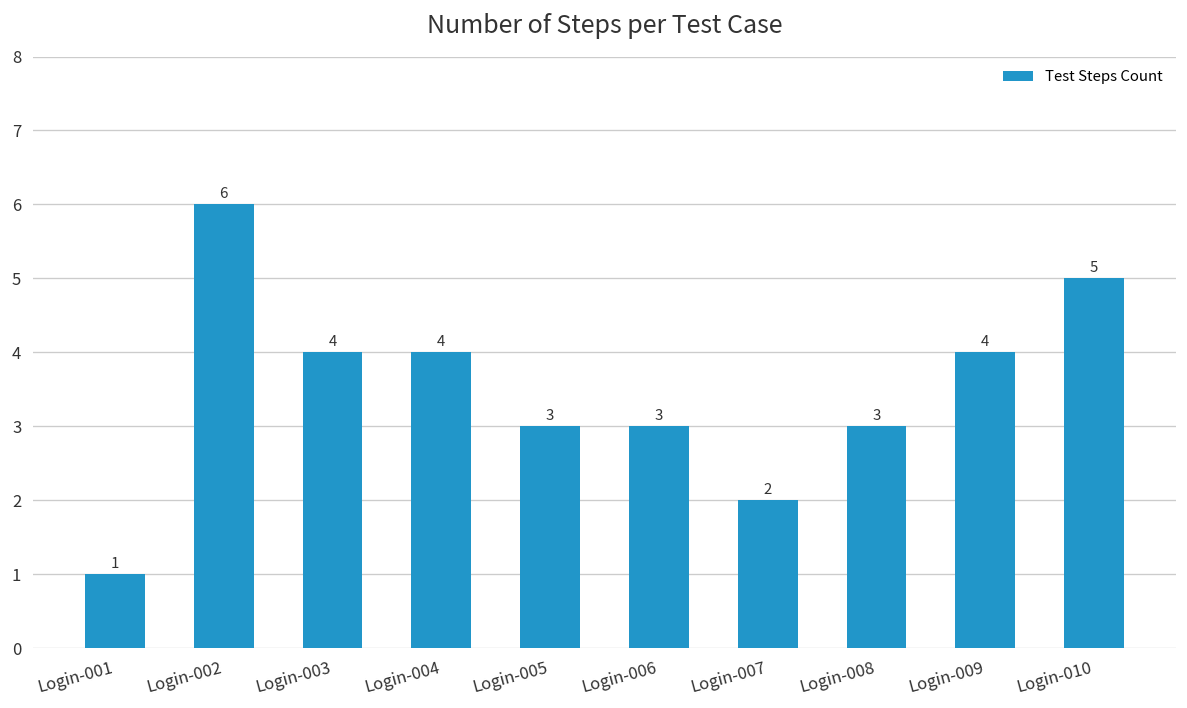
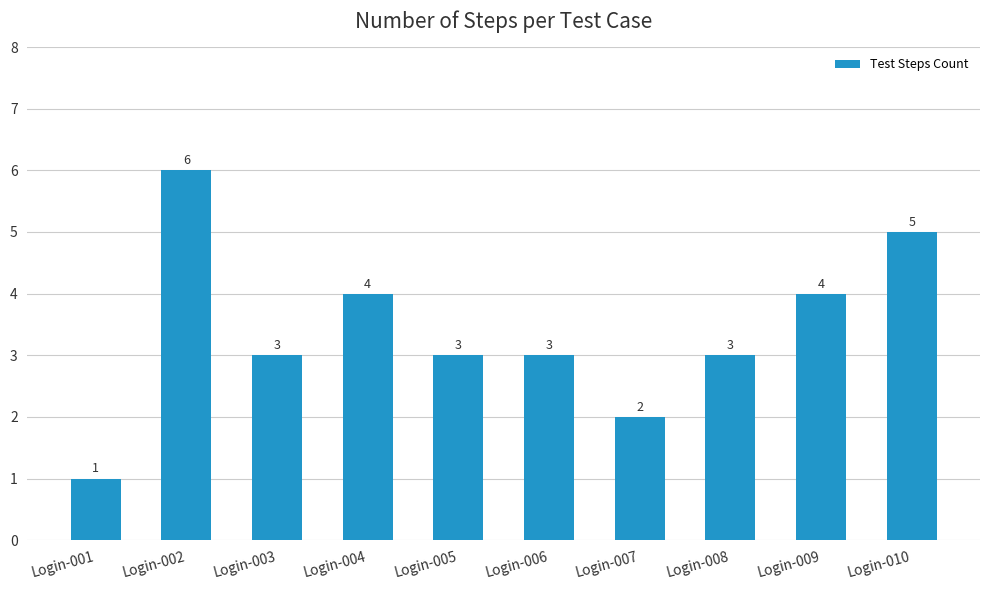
Login-003: 4 -> 3
